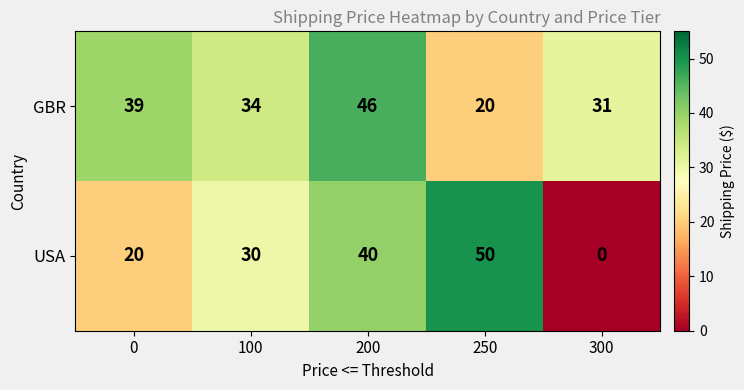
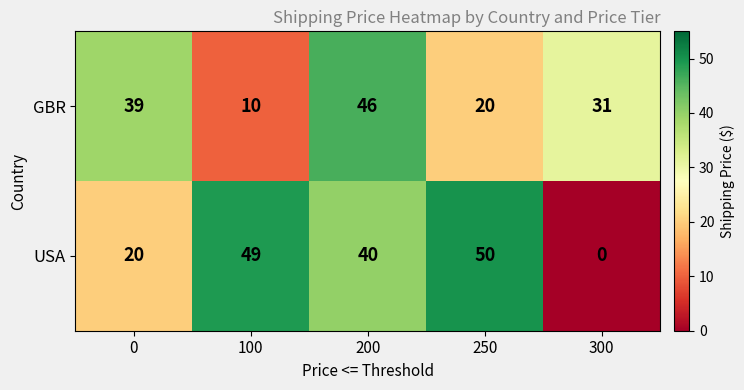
GBR, 100: 34 -> 10
USA, 100: 30 -> 49
